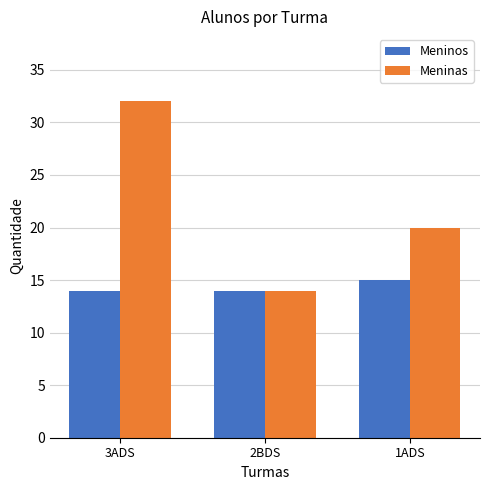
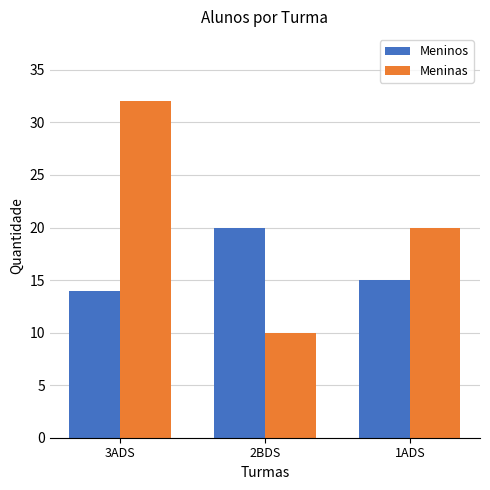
Meninos, 2BDS: 14 -> 20
Meninas, 2BDS: 14 -> 10
